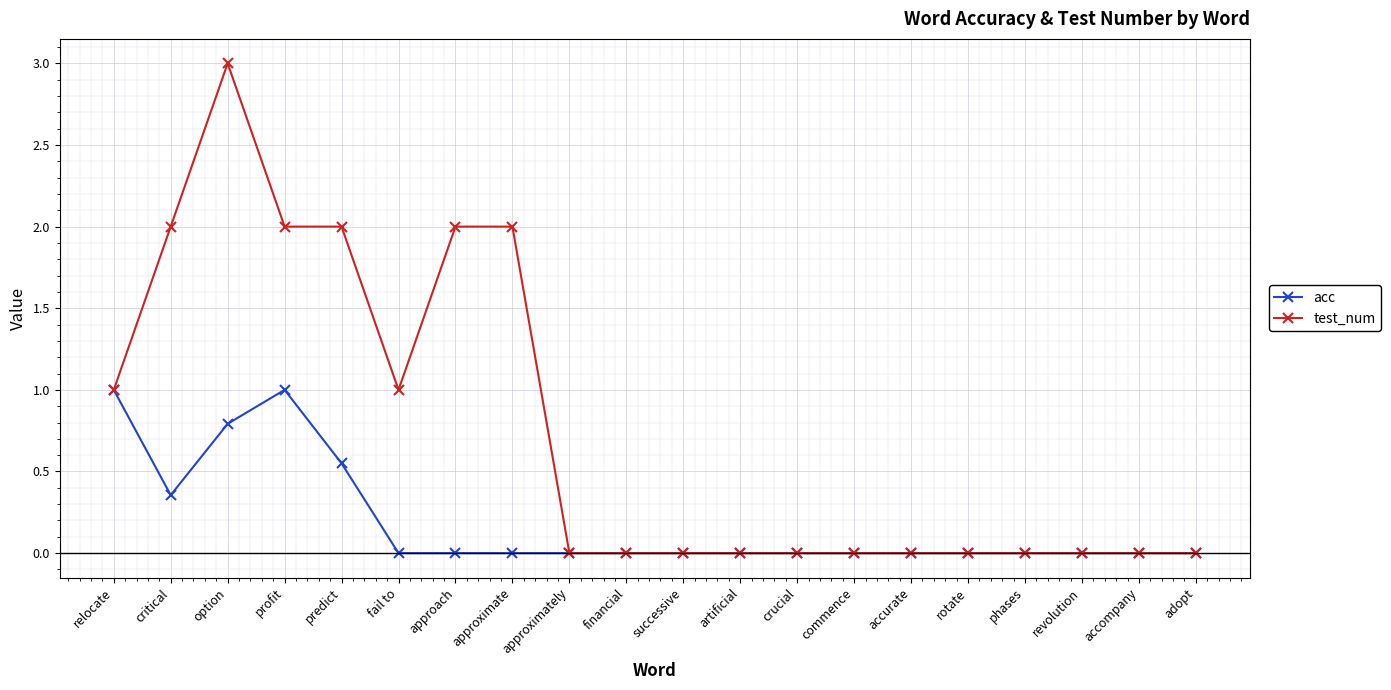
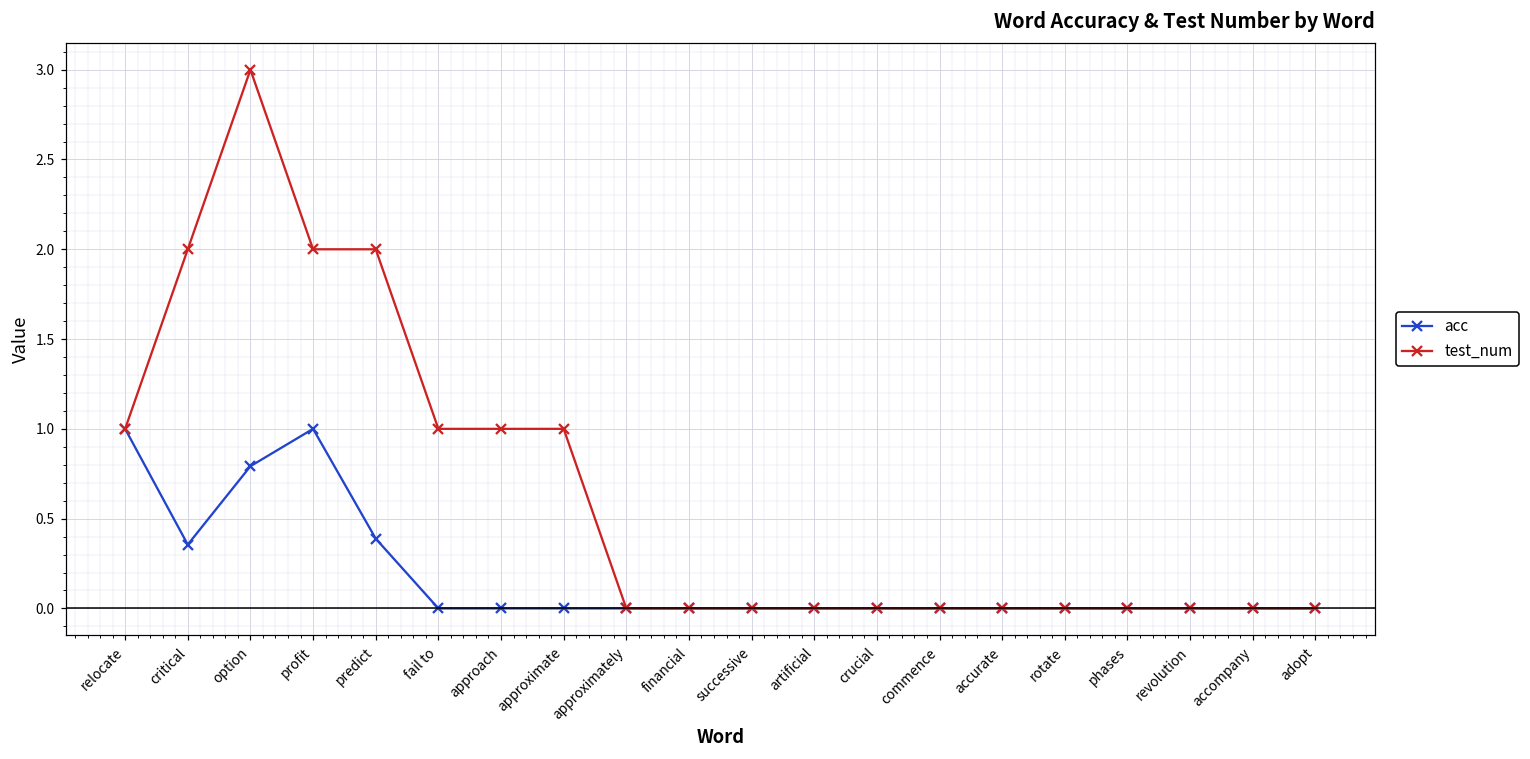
acc, predict: 0.55 -> 0.39
test_num, approach: 2 -> 1
test_num, approximate: 2 -> 1
